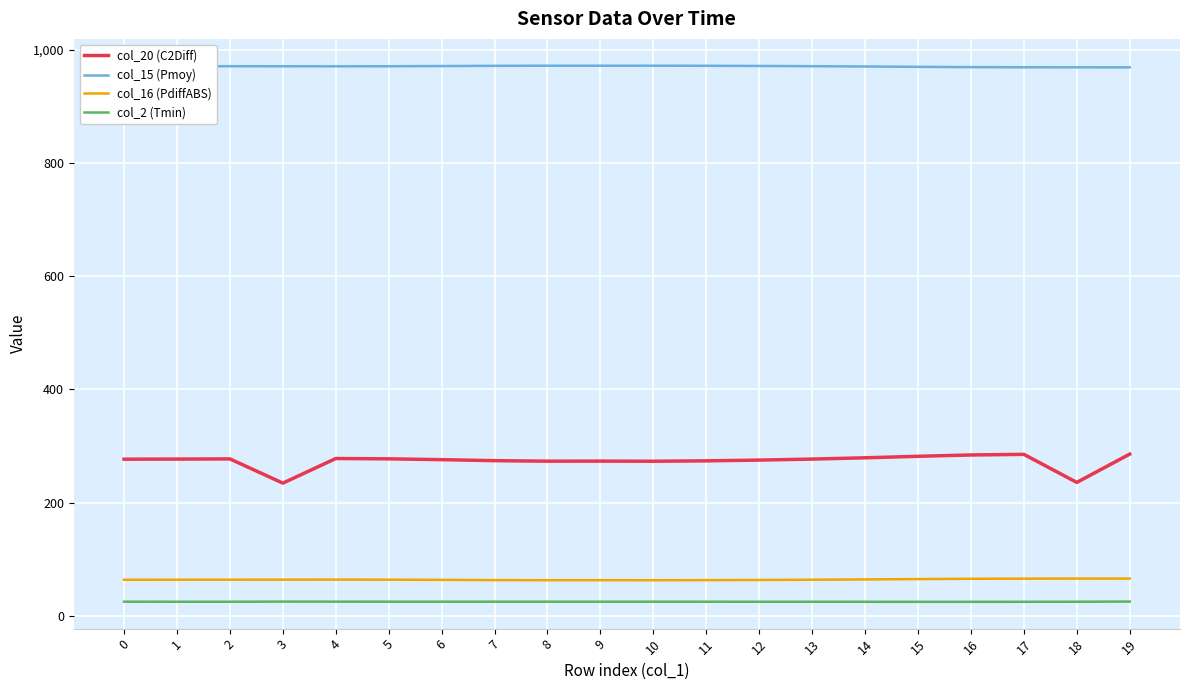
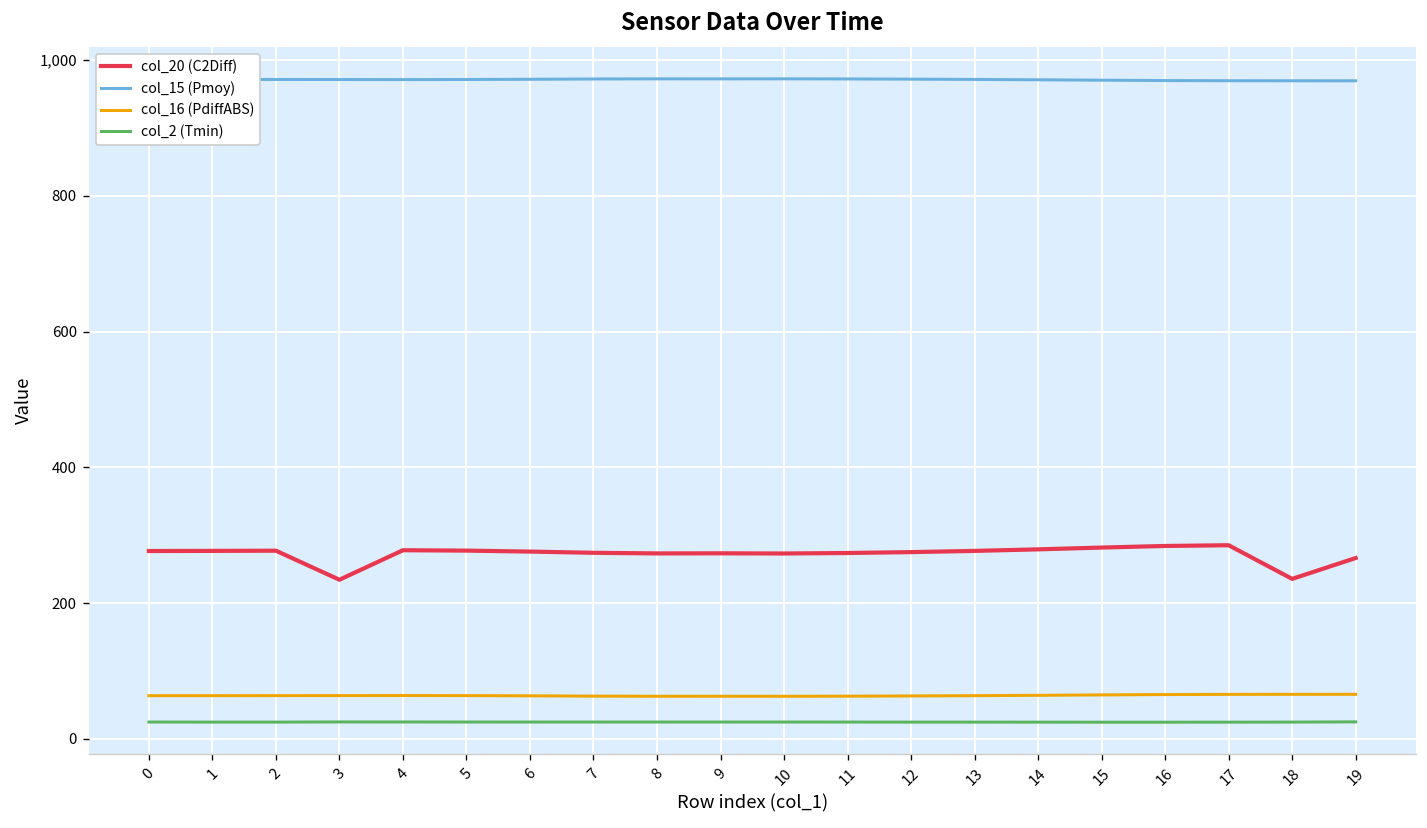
col_20 (C2Diff), 19: 290 -> 270
